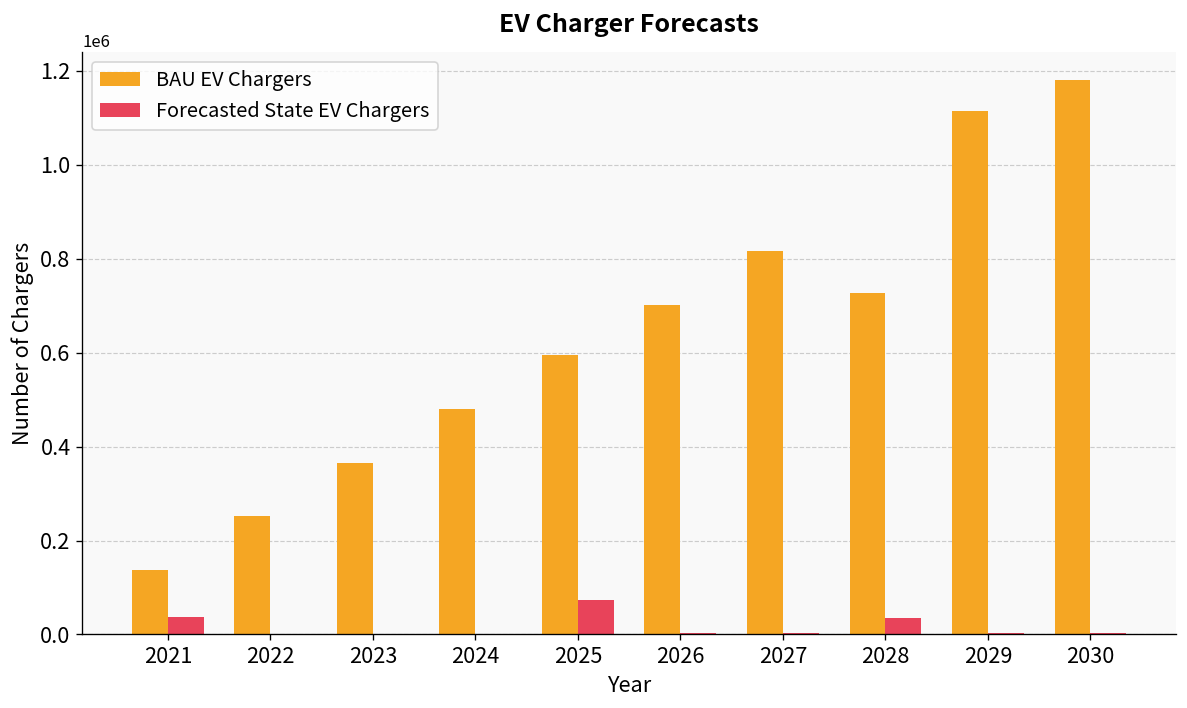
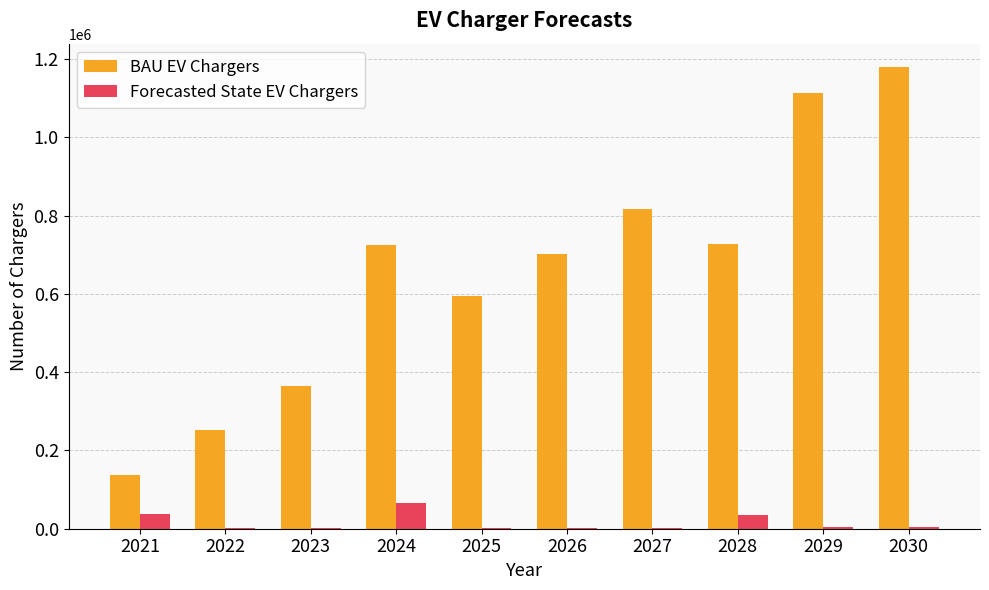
BAU EV Chargers, 2024: 480000 -> 730000
Forecasted State EV Chargers, 2024: 0 -> 70000
Forecasted State EV Chargers, 2025: 70000 -> 0
